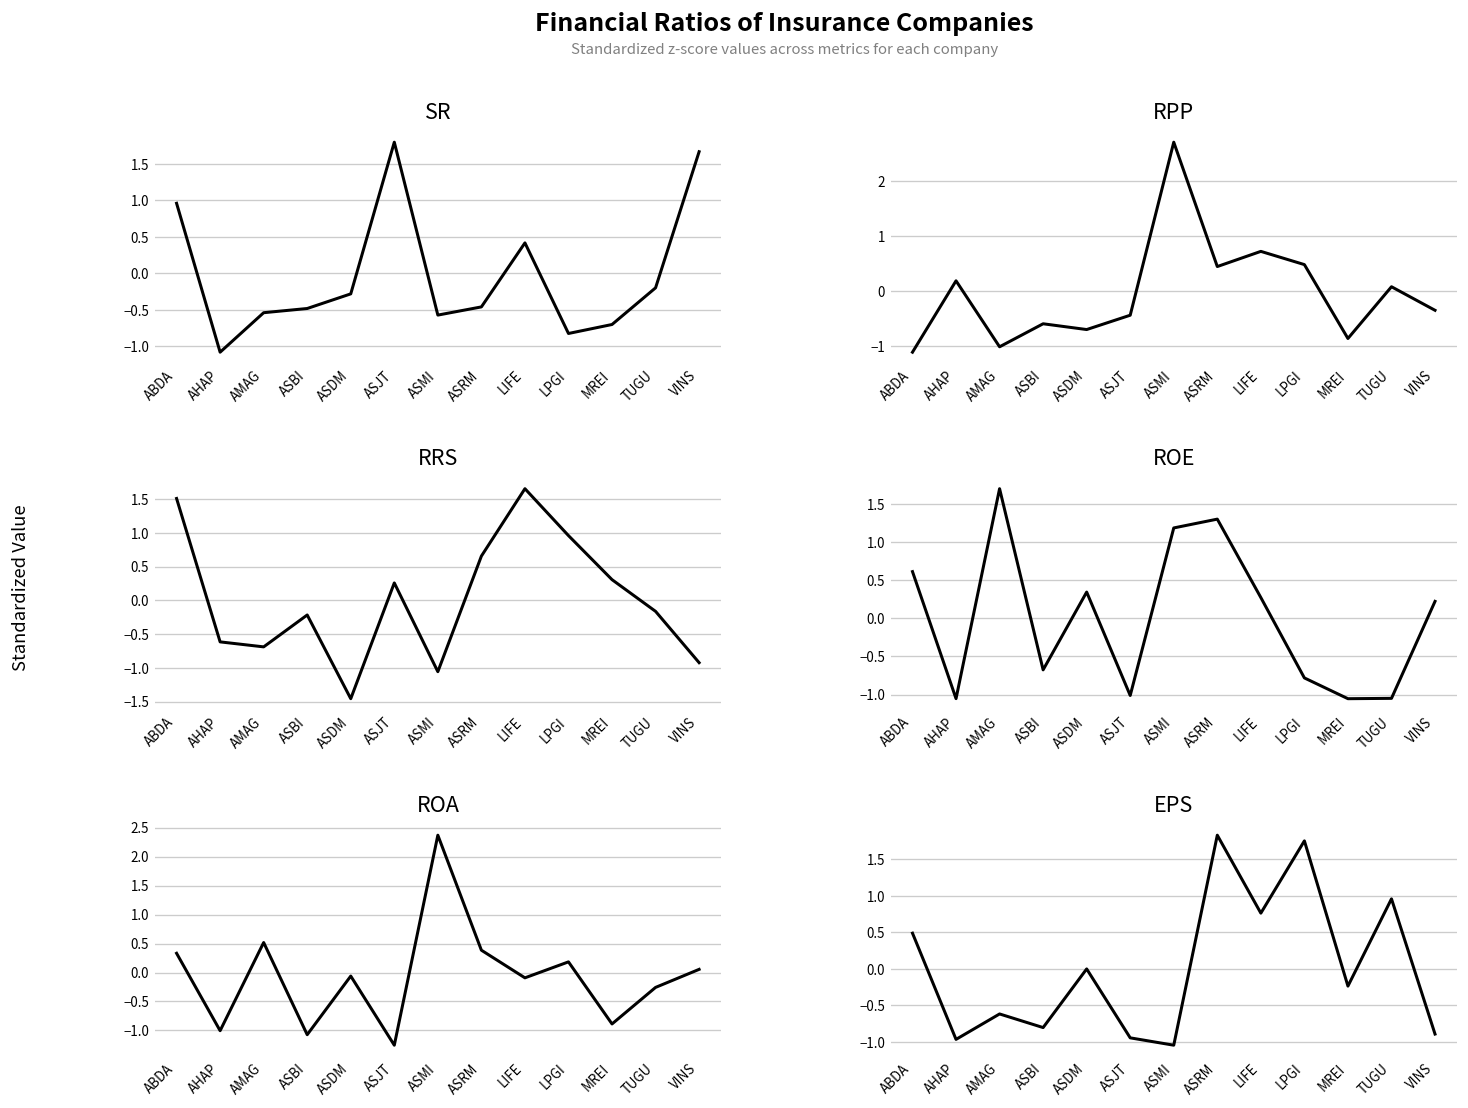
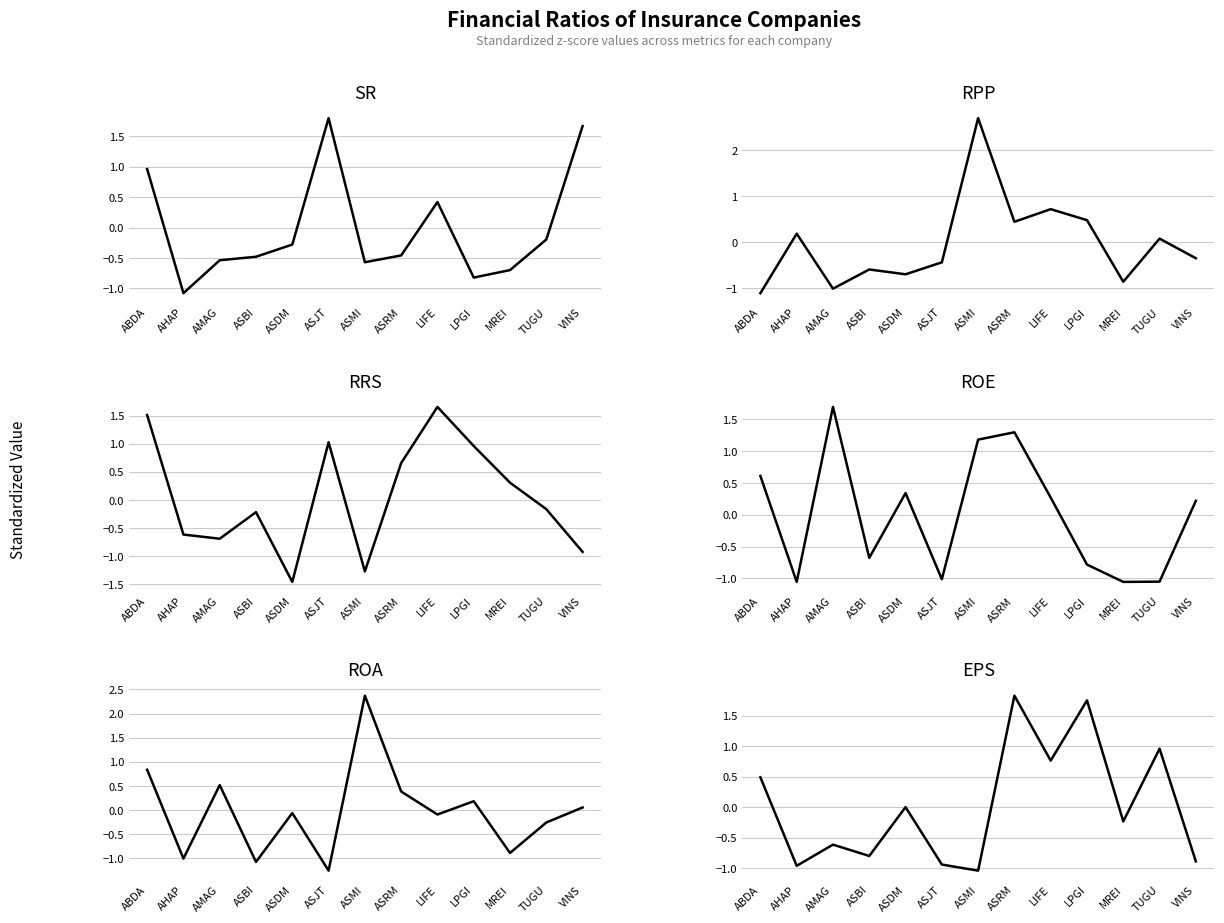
RRS, ASJT: 0.3 -> 1.0
RRS, ASMI: -1.1 -> -1.3
ROA, ABDA: 0.3 -> 0.8
